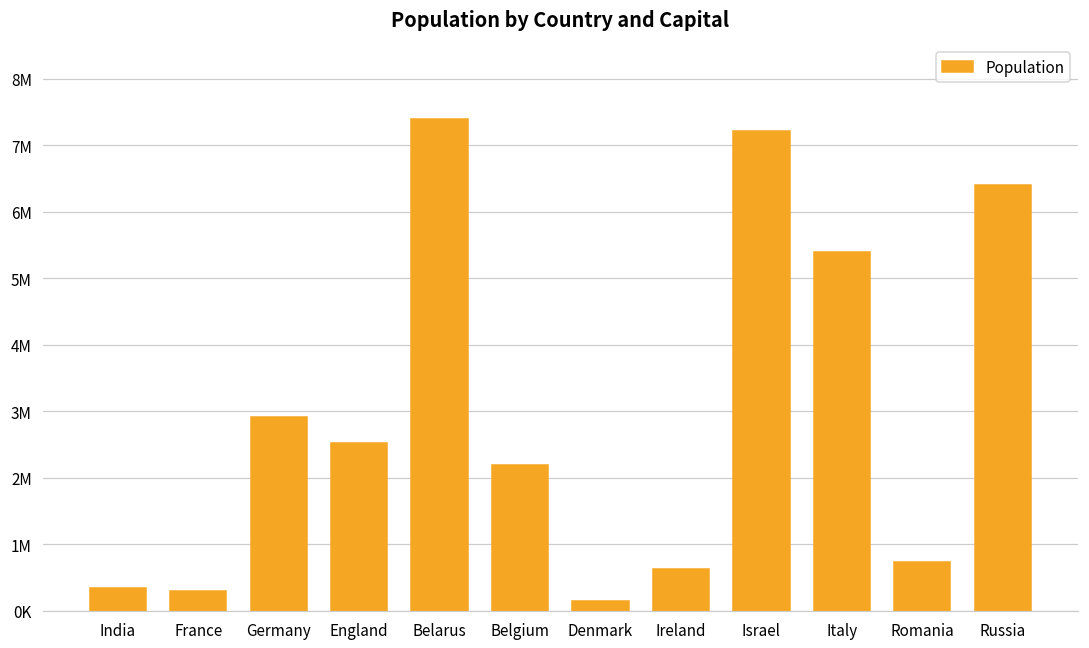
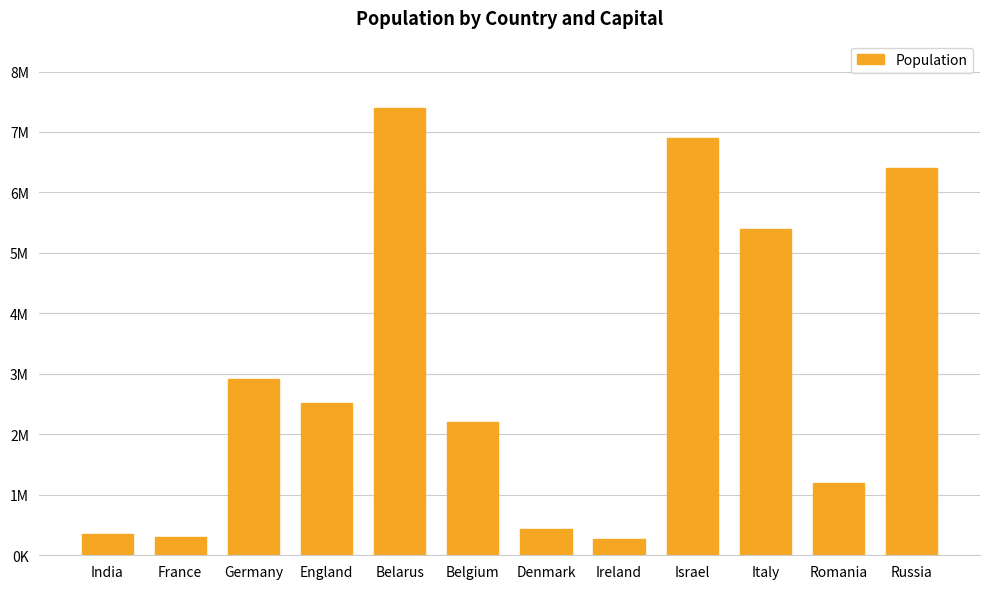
Denmark: 200000 -> 400000
Ireland: 600000 -> 300000
Israel: 7200000 -> 6900000
Romania: 700000 -> 1200000
